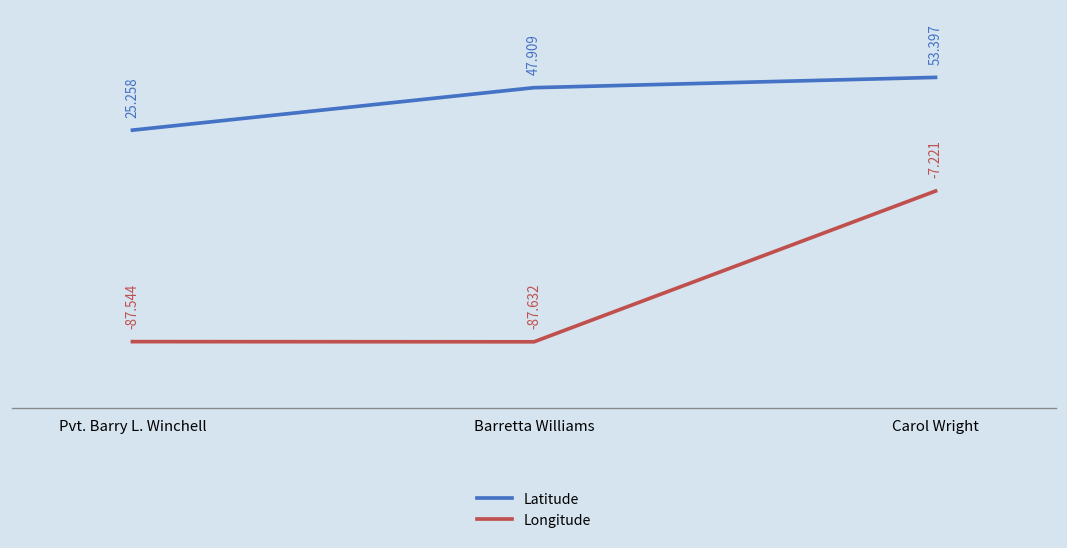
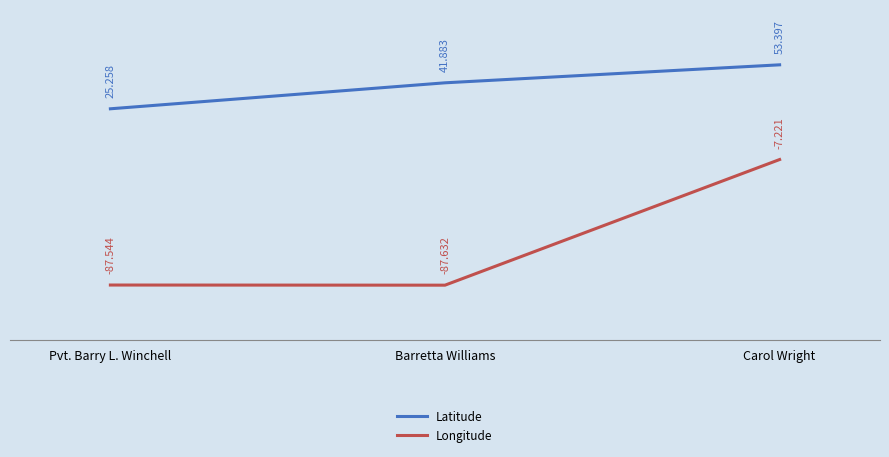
Latitude, Barretta Williams: 47.909 -> 41.883
